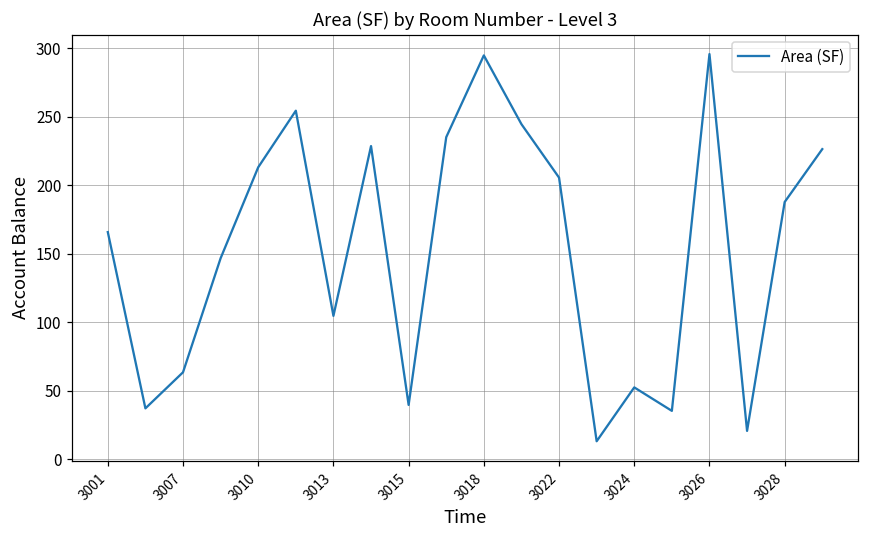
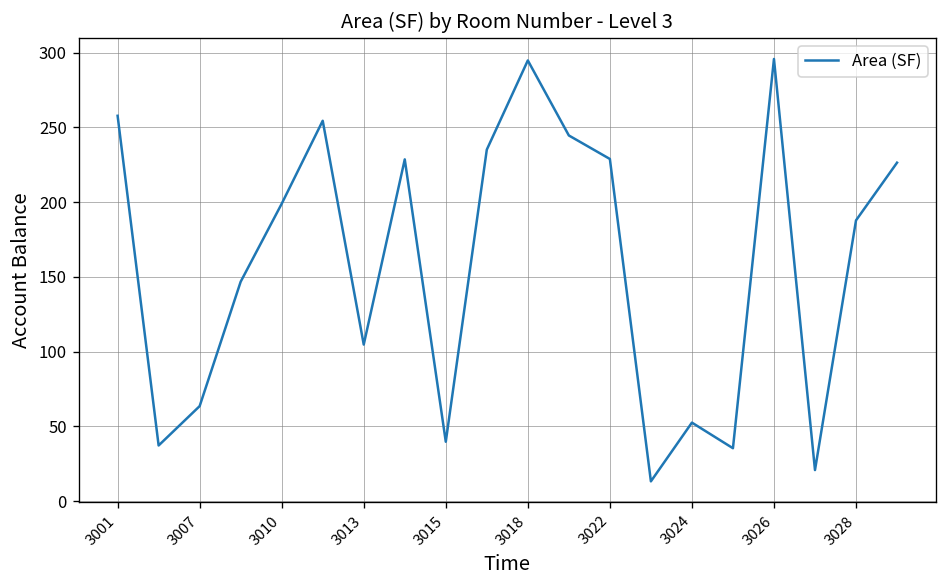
3001: 166 -> 258
3010: 213 -> 199
3022: 206 -> 229
